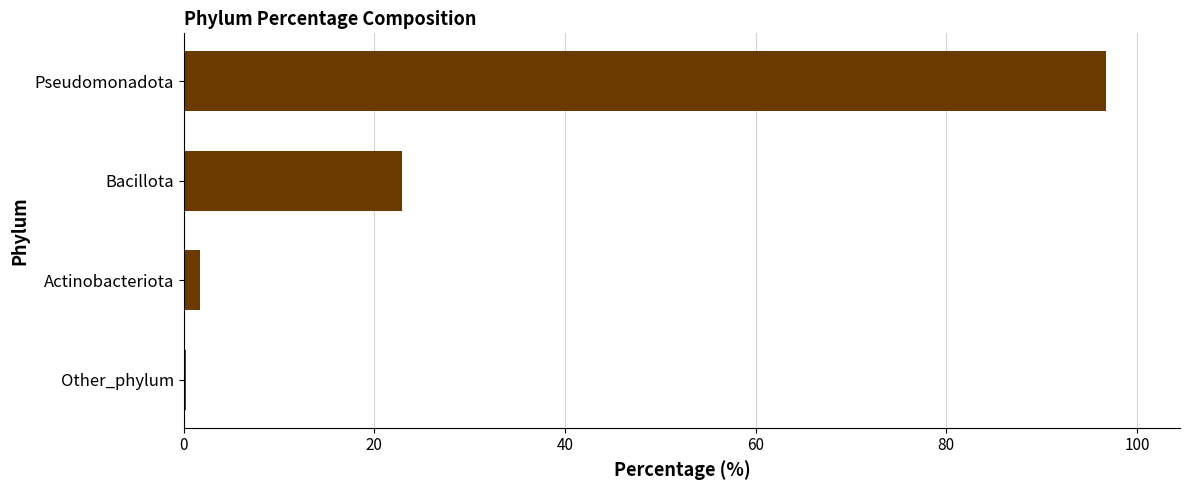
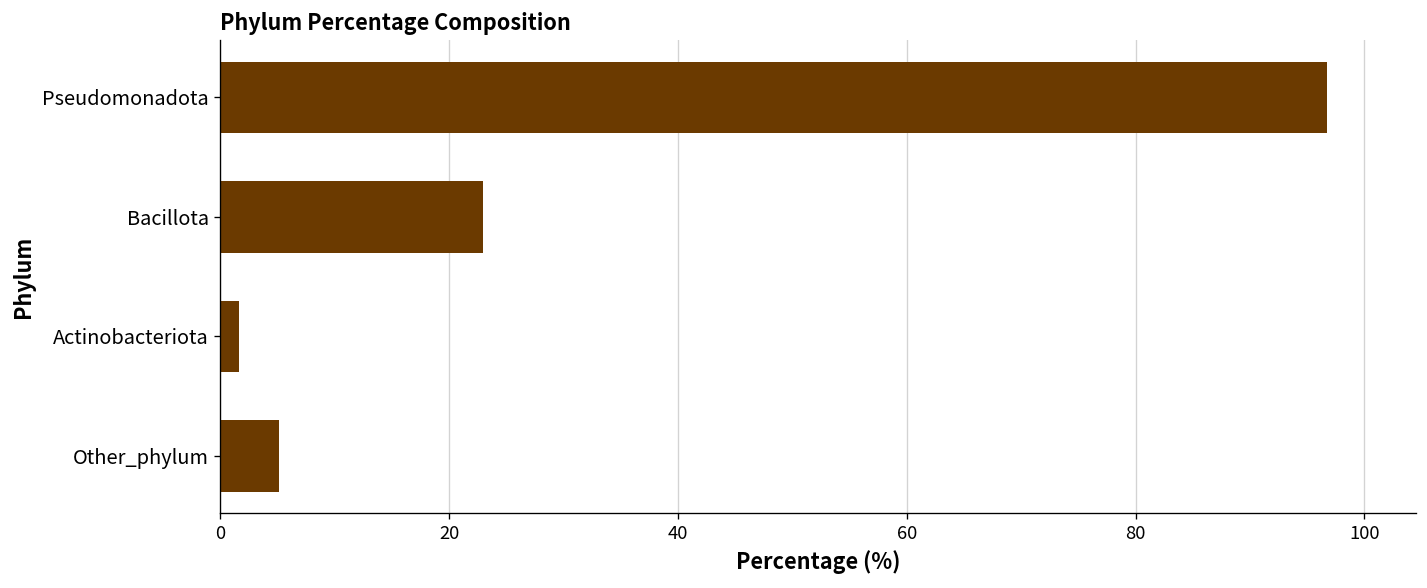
Other_phylum: 0 -> 5
